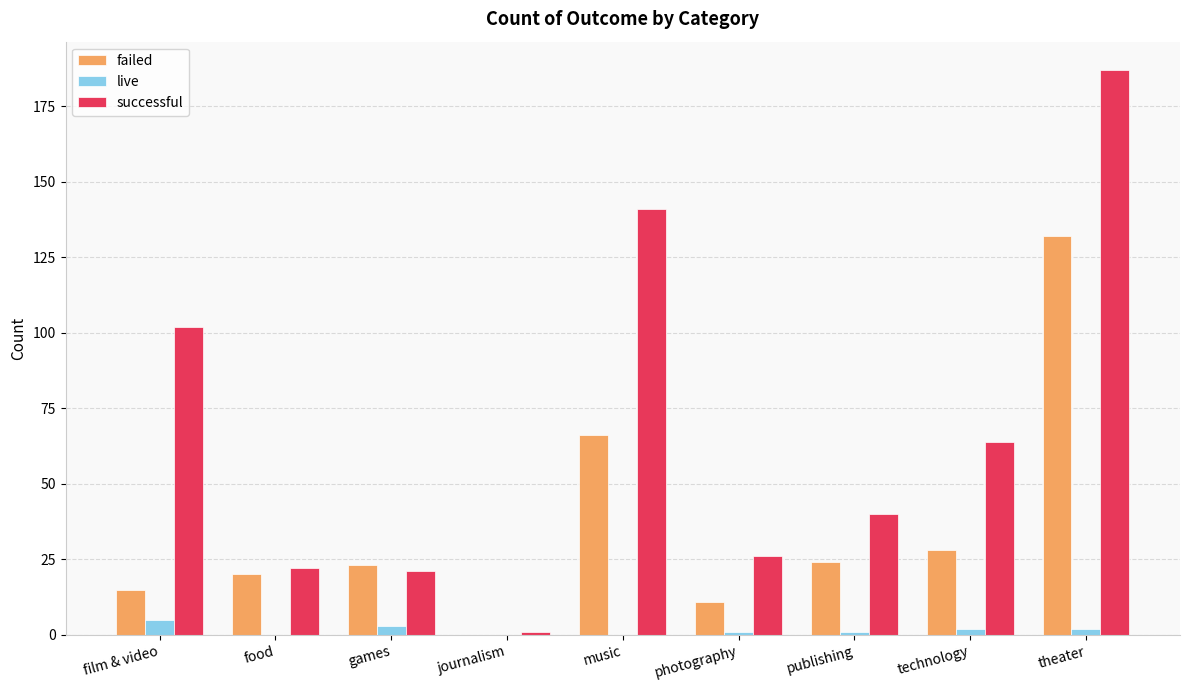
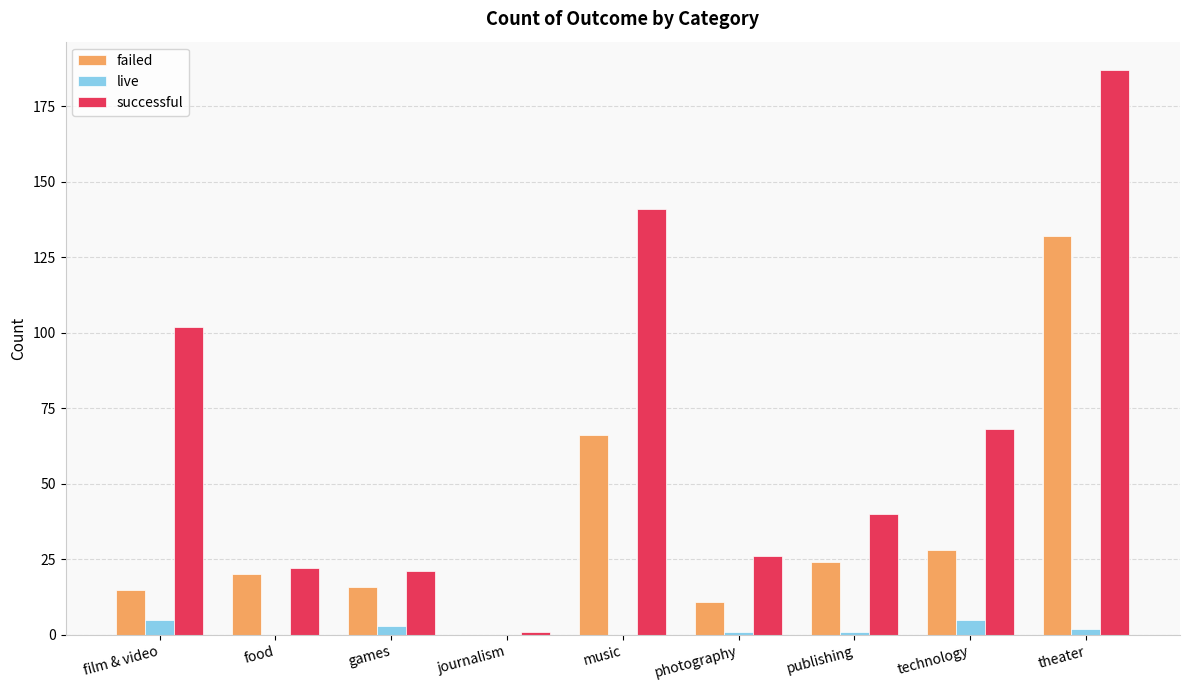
failed, games: 23 -> 16
live, technology: 2 -> 5
successful, technology: 64 -> 68
